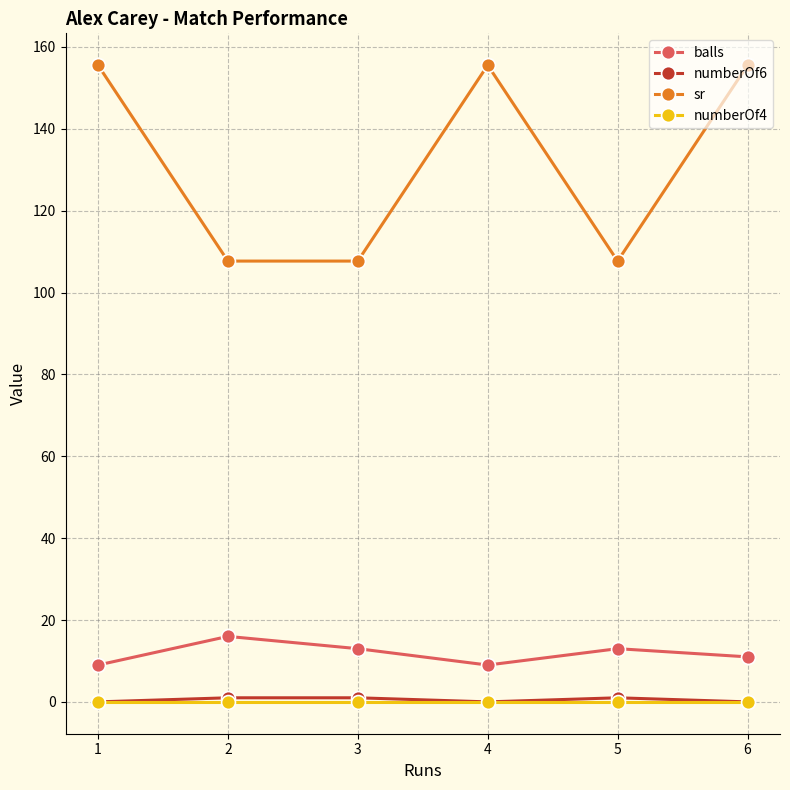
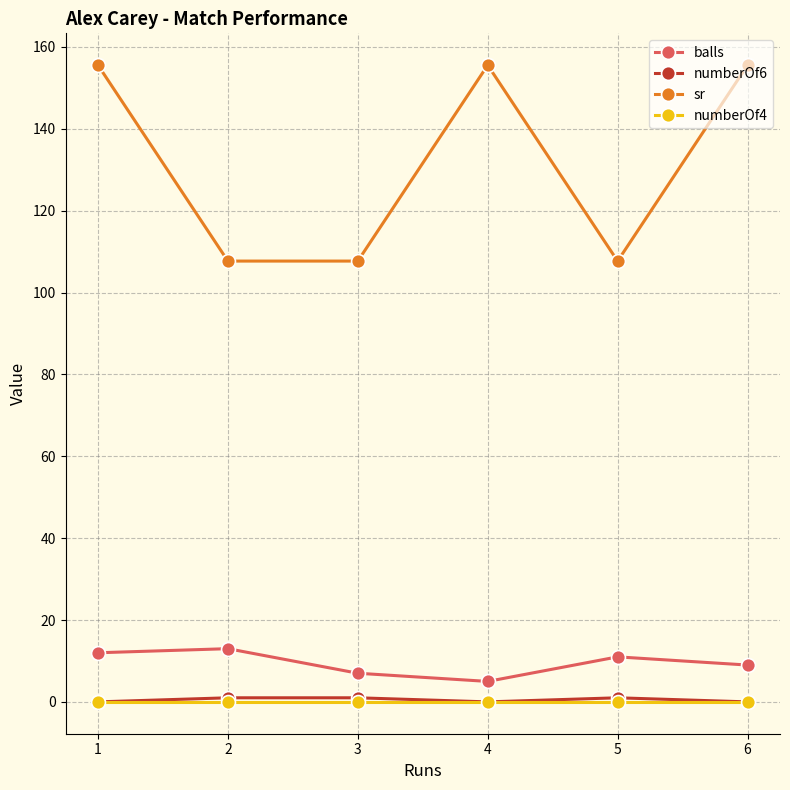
balls, 1: 9 -> 12
balls, 2: 16 -> 13
balls, 3: 13 -> 7
balls, 4: 9 -> 5
balls, 5: 13 -> 11
balls, 6: 11 -> 9
